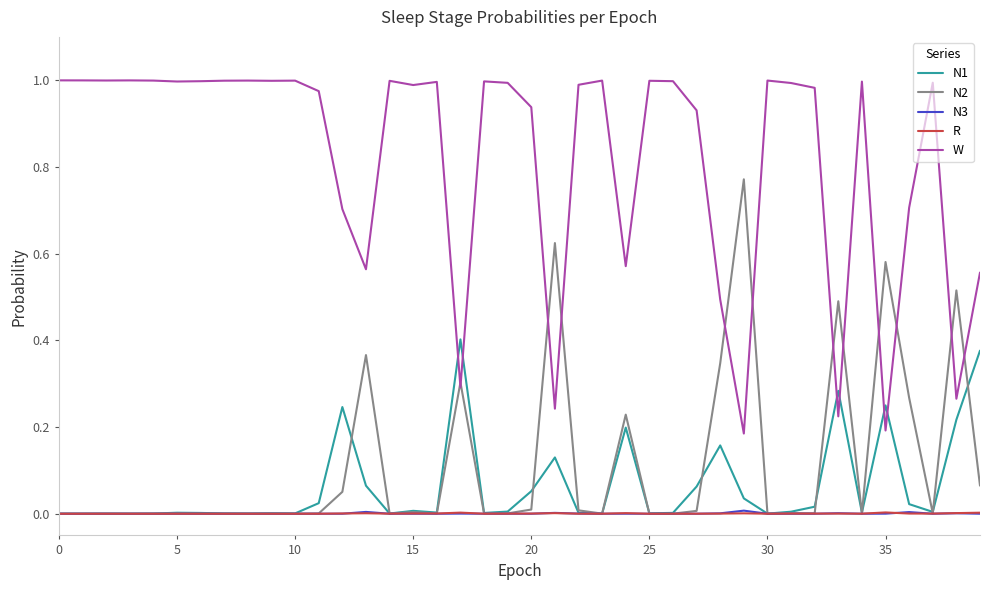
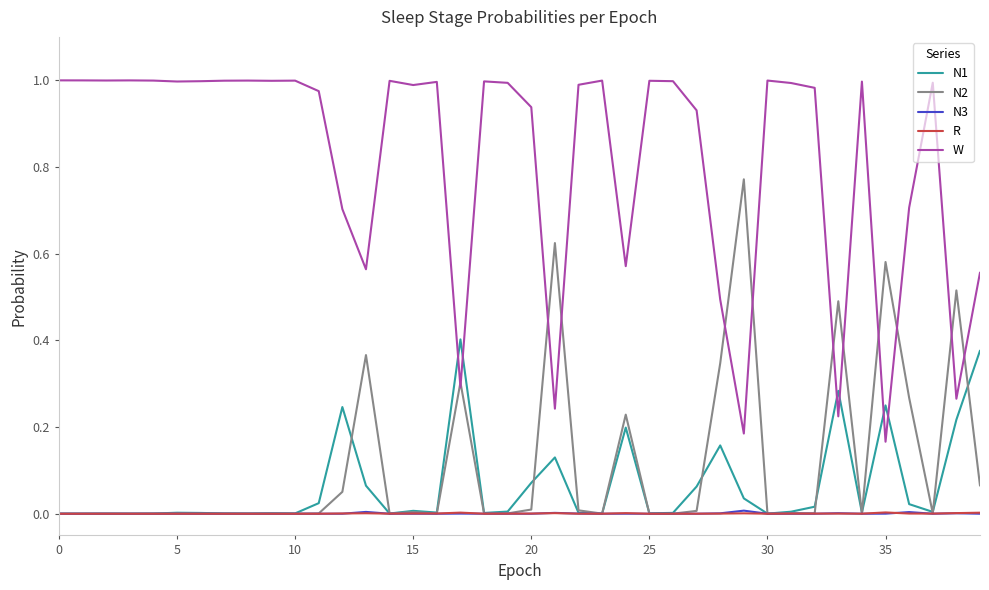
N1, 20: 0.05 -> 0.07
W, 35: 0.19 -> 0.17
